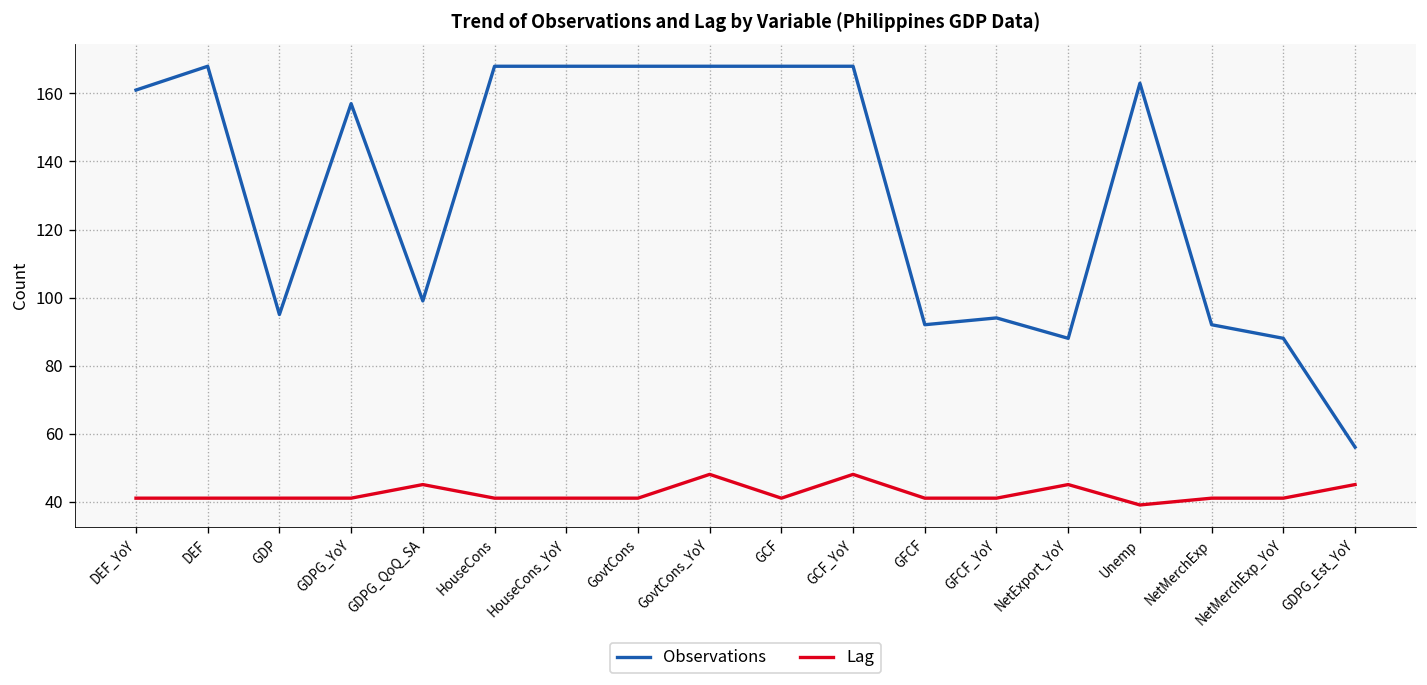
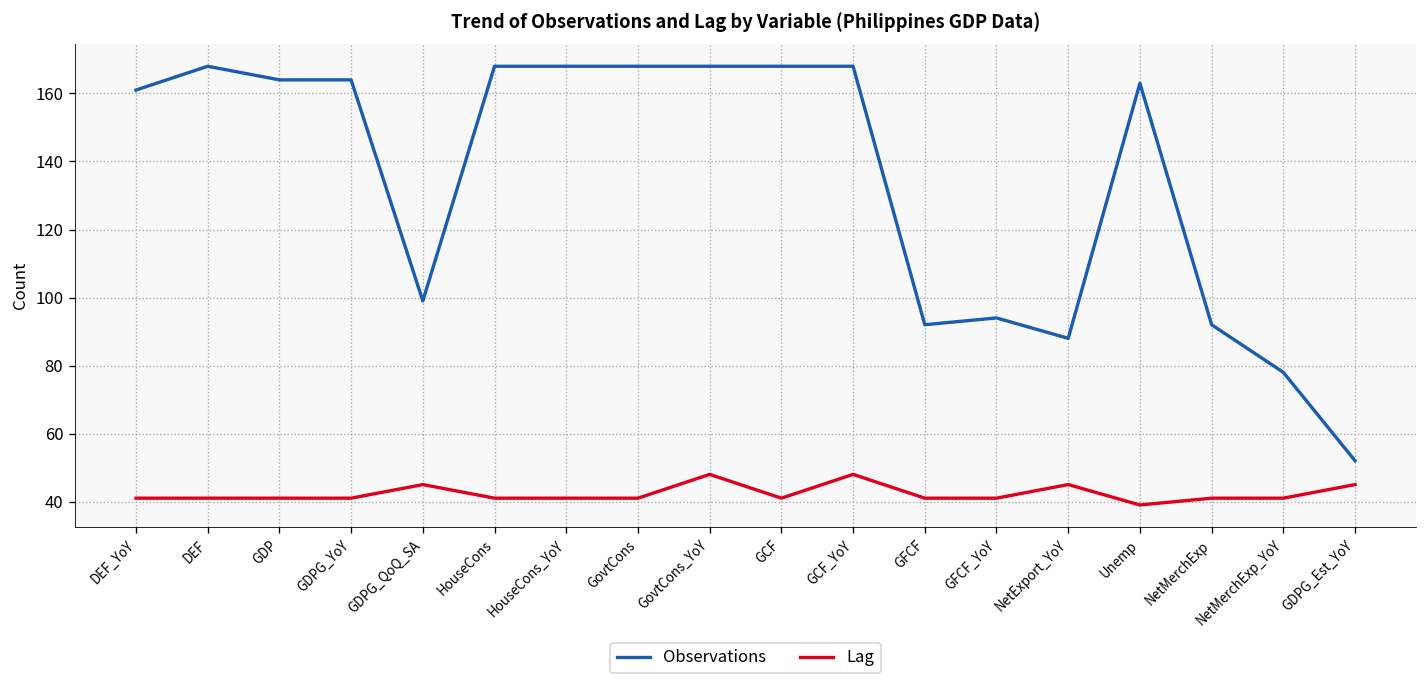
Observations, GDP: 95 -> 164
Observations, GDPG_YoY: 157 -> 164
Observations, NetMerchExp_YoY: 88 -> 78
Observations, GDPG_Est_YoY: 56 -> 52
